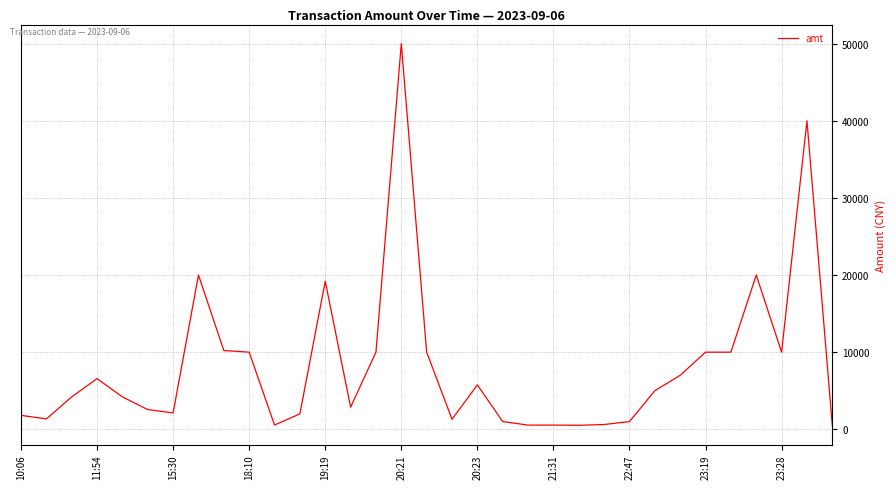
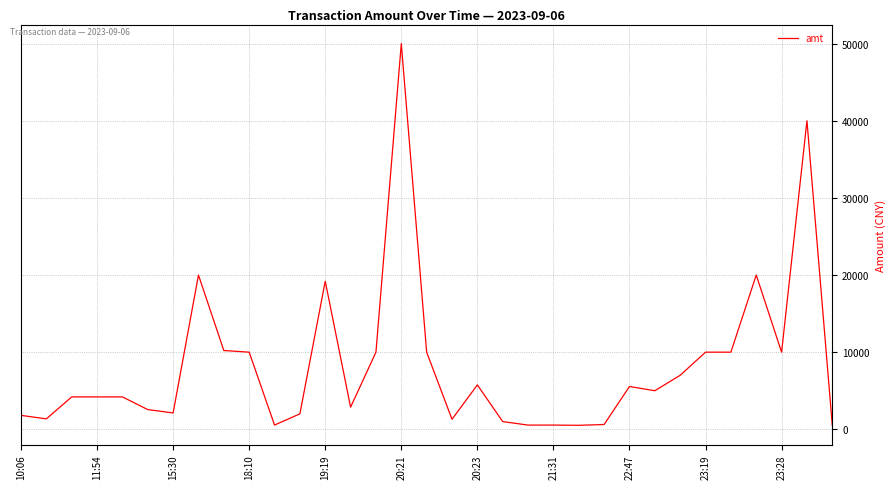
11:54: 7000 -> 4000
22:47: 1000 -> 6000
